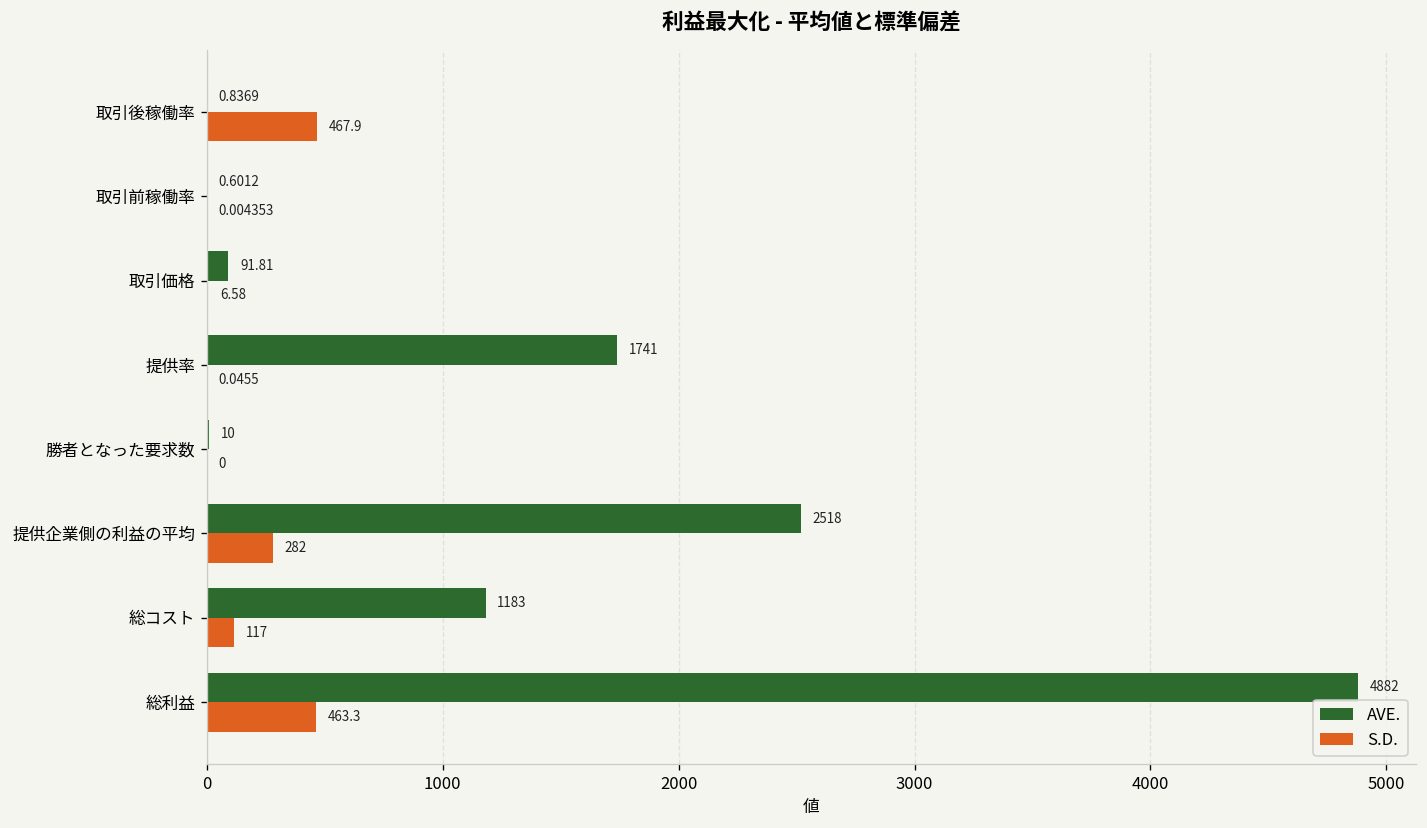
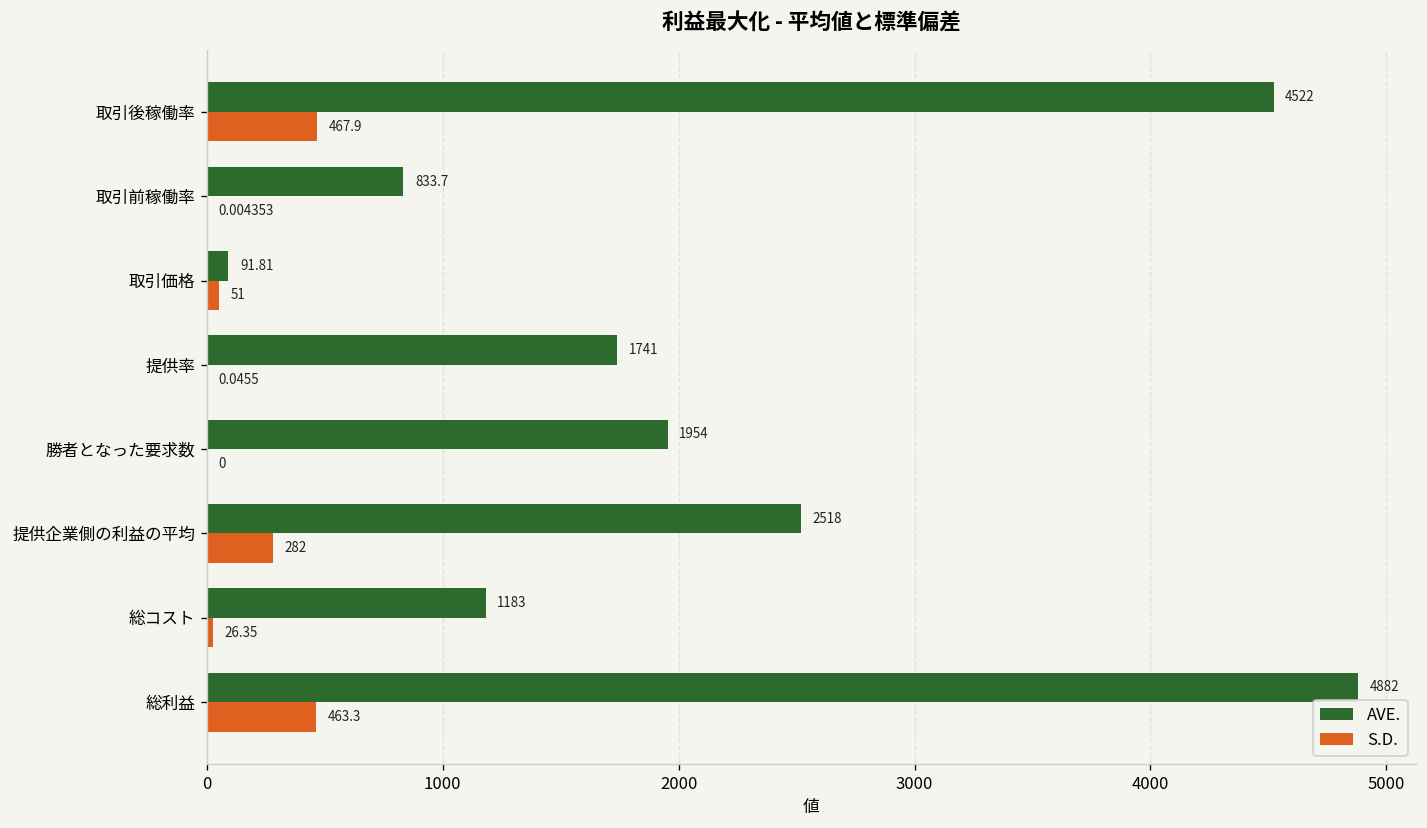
AVE., 取引後稼働率: 0.8369 -> 4522
AVE., 取引前稼働率: 0.6012 -> 833.7
S.D., 取引価格: 6.58 -> 51
AVE., 勝者となった要求数: 10 -> 1954
S.D., 総コスト: 117 -> 26.35
